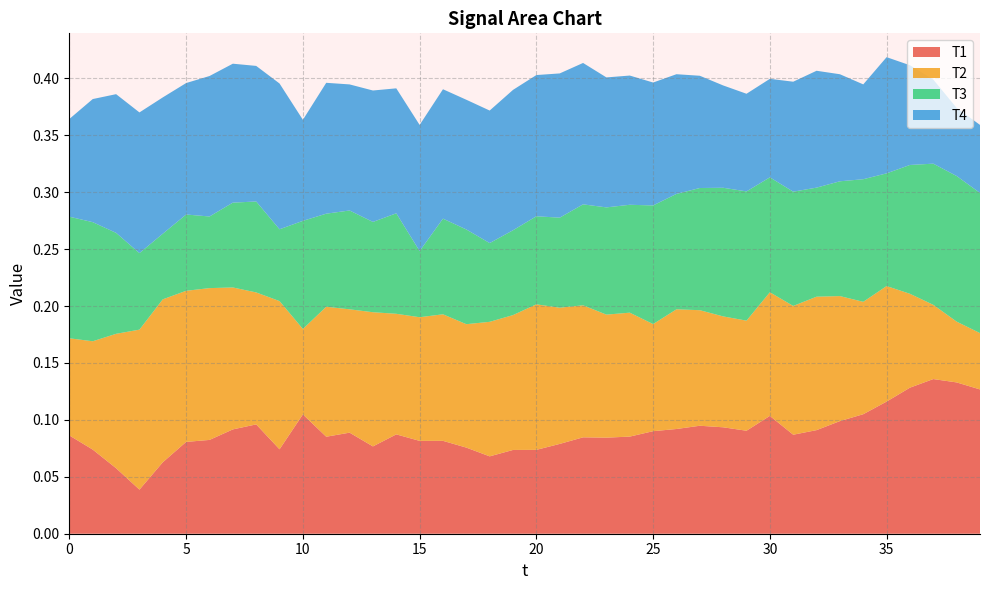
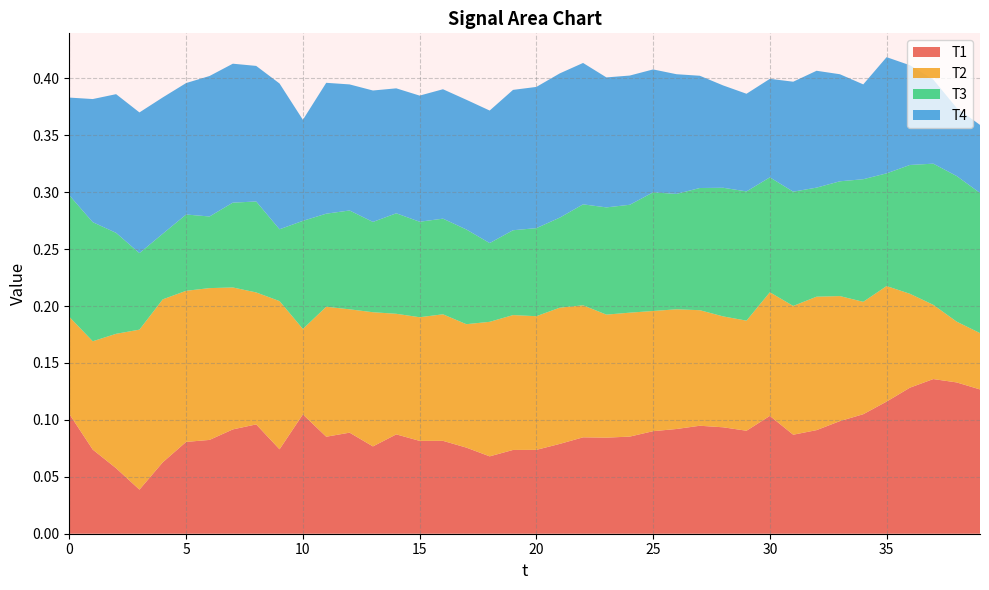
T1, 0: 0.086 -> 0.105
T3, 15: 0.058 -> 0.084
T2, 20: 0.128 -> 0.117
T2, 25: 0.094 -> 0.106
